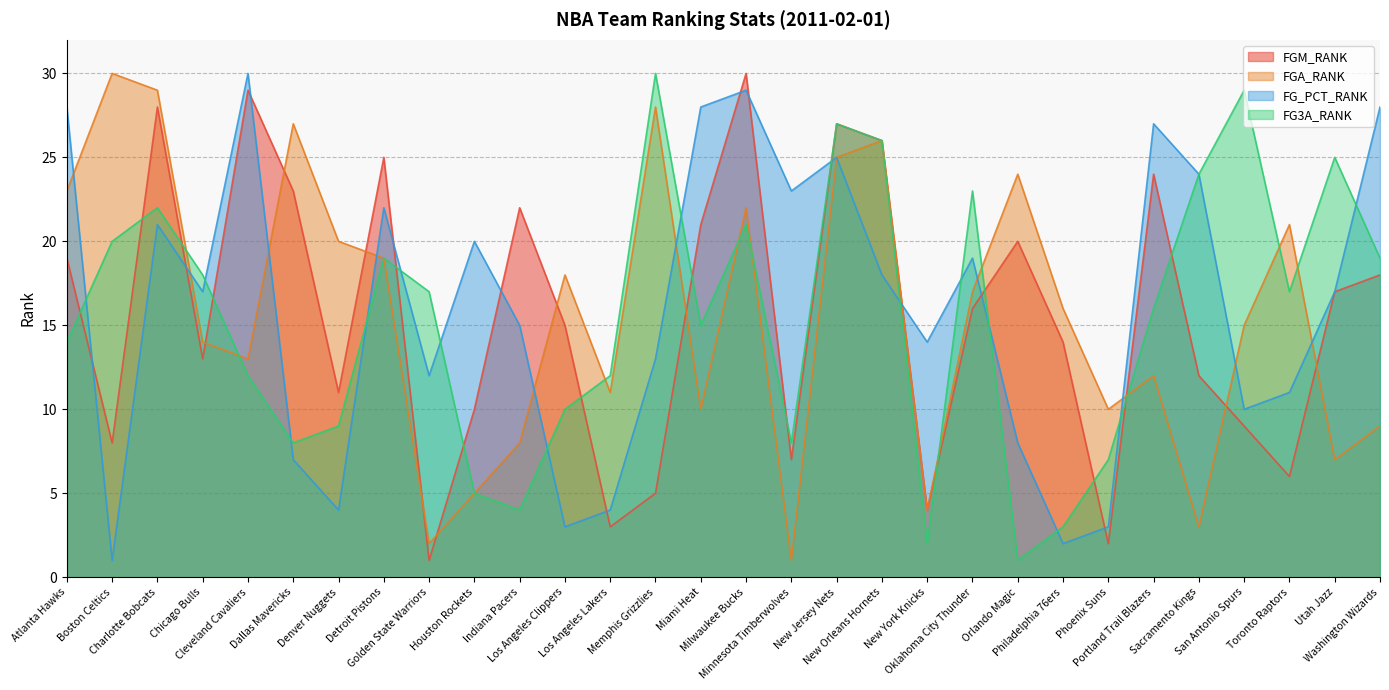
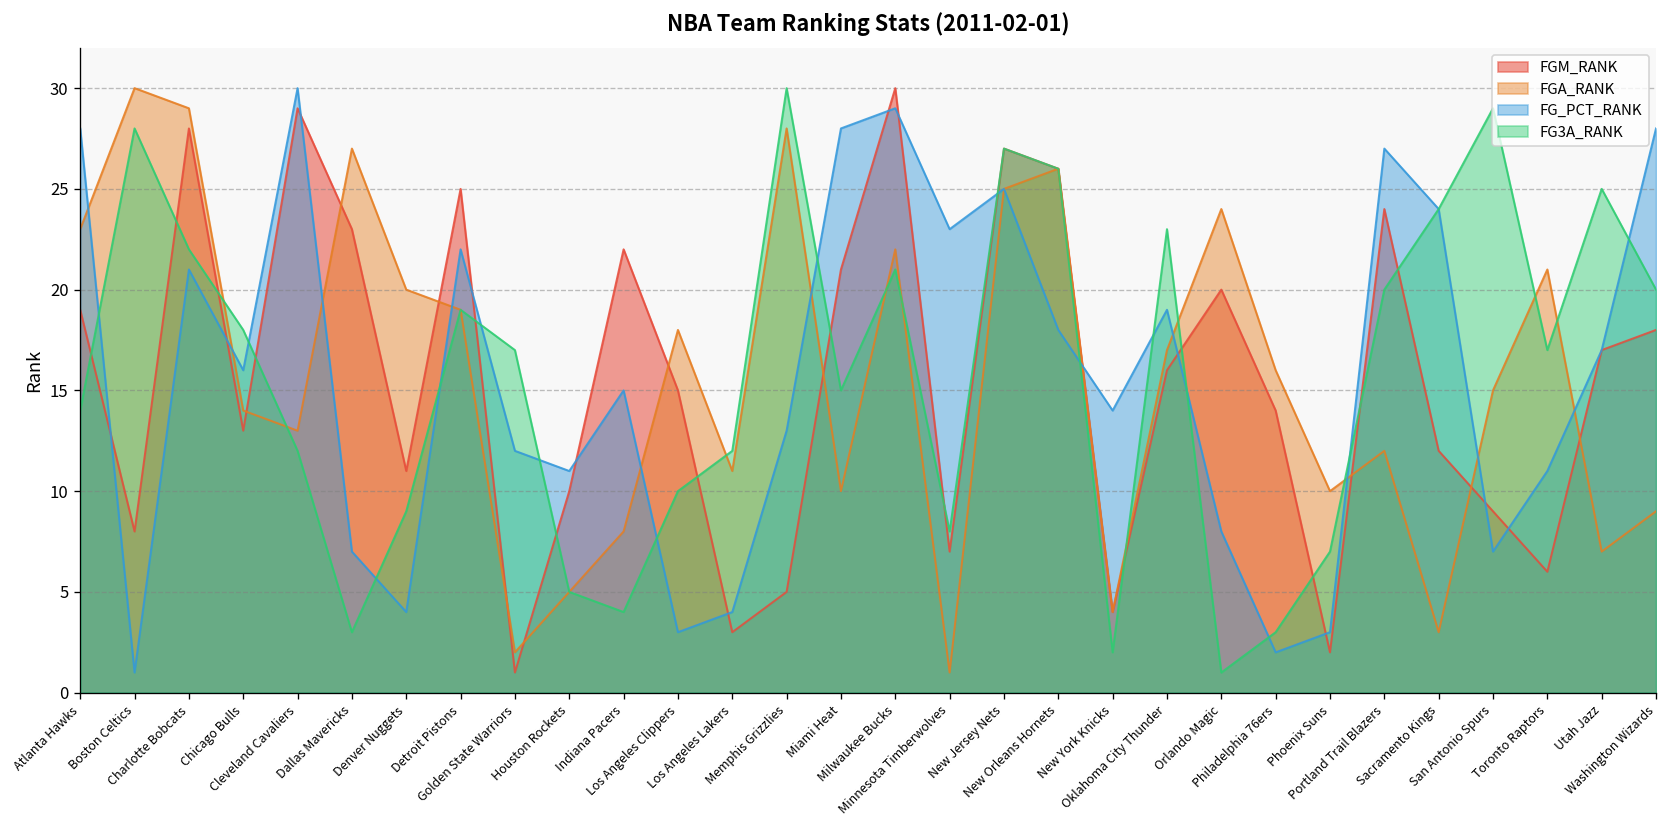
FG3A_RANK, Boston Celtics: 20 -> 28
FG_PCT_RANK, Chicago Bulls: 17 -> 16
FG3A_RANK, Dallas Mavericks: 8 -> 3
FG_PCT_RANK, Houston Rockets: 20 -> 11
FG3A_RANK, Portland Trail Blazers: 16 -> 20
FG_PCT_RANK, San Antonio Spurs: 10 -> 7
FG3A_RANK, Washington Wizards: 19 -> 20
